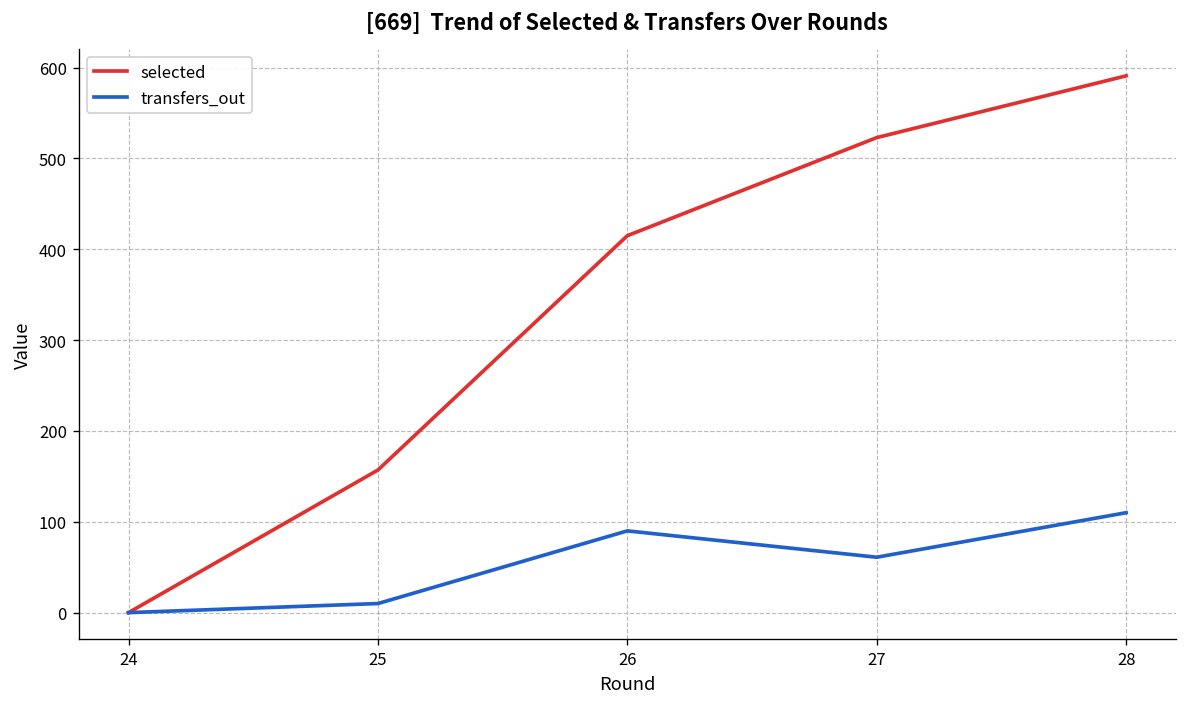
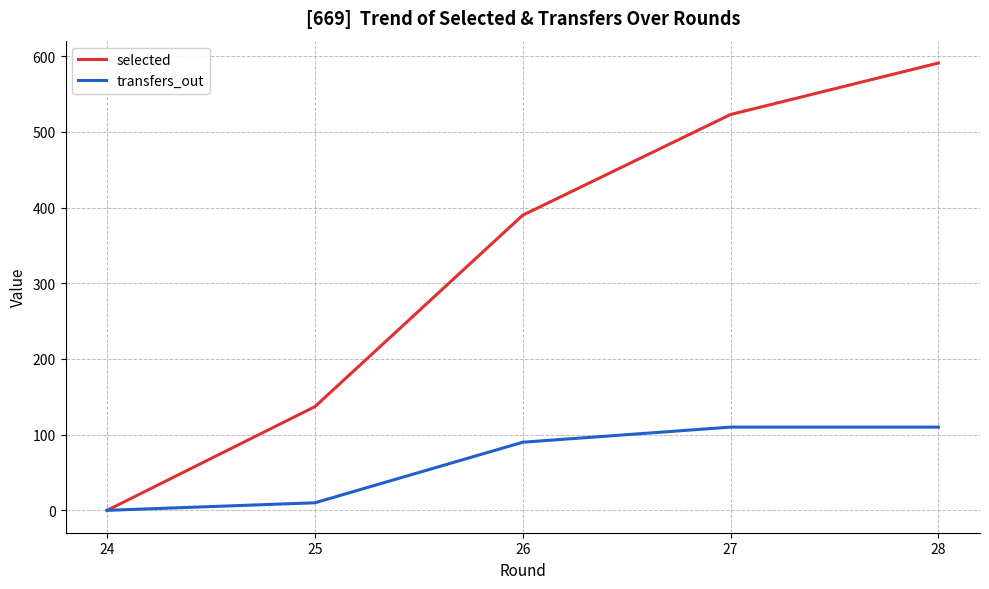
selected, 25: 160 -> 140
selected, 26: 420 -> 390
transfers_out, 27: 60 -> 110
